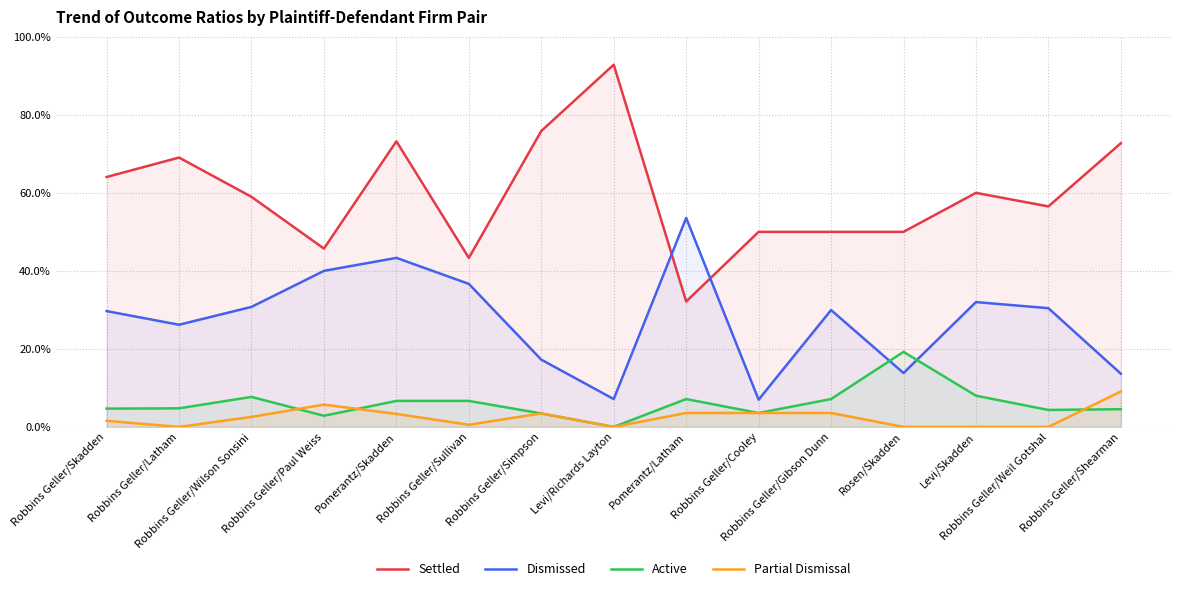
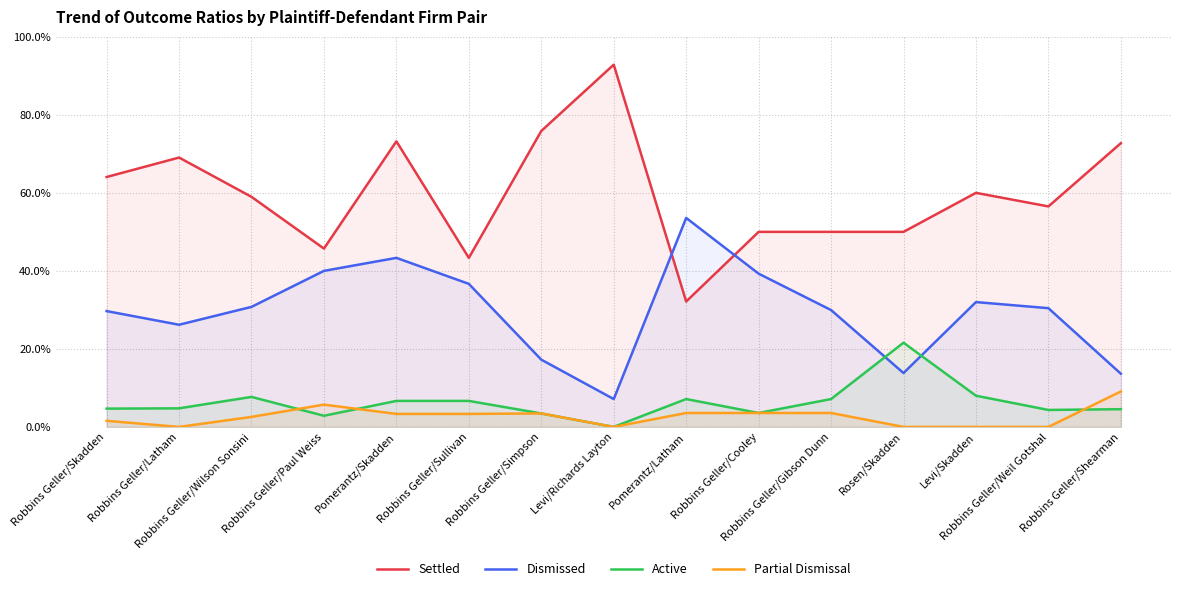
Partial Dismissal, Robbins Geller/Sullivan: 1% -> 3%
Dismissed, Robbins Geller/Cooley: 7% -> 39%
Active, Rosen/Skadden: 19% -> 22%
